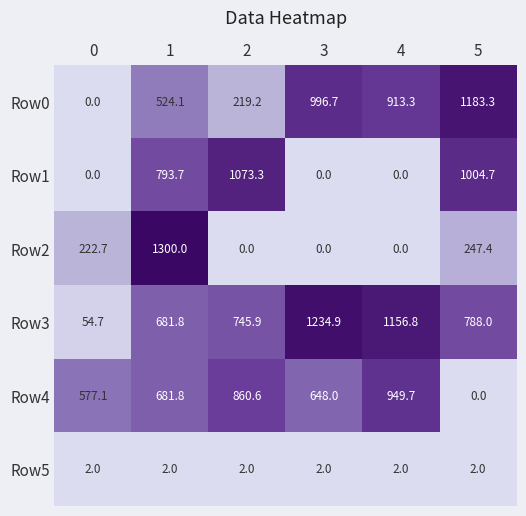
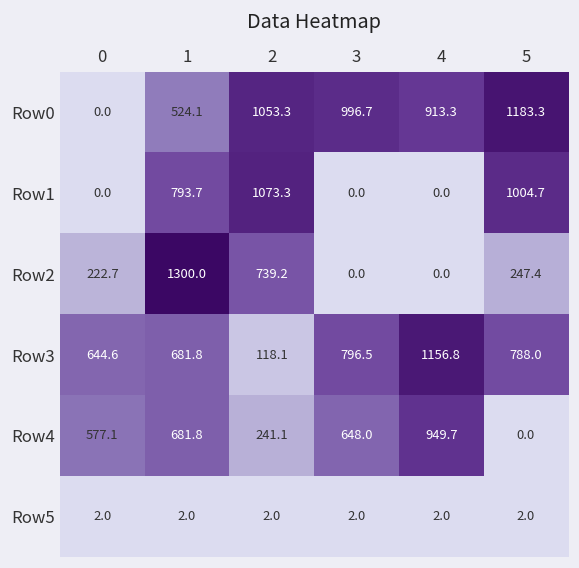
Row0, 2: 219.2 -> 1053.3
Row2, 2: 0.0 -> 739.2
Row3, 0: 54.7 -> 644.6
Row3, 2: 745.9 -> 118.1
Row3, 3: 1234.9 -> 796.5
Row4, 2: 860.6 -> 241.1
